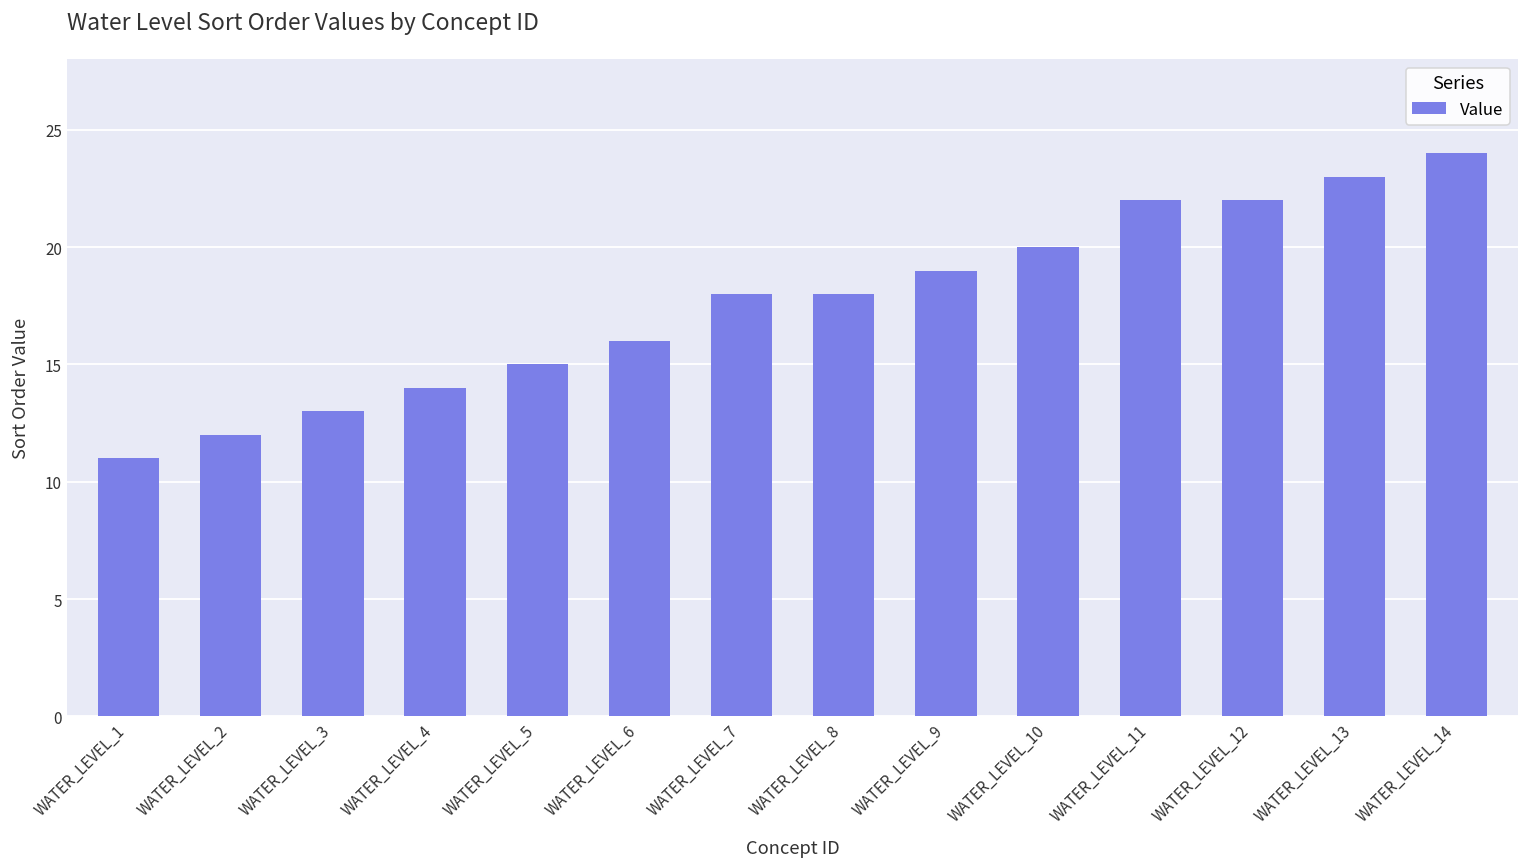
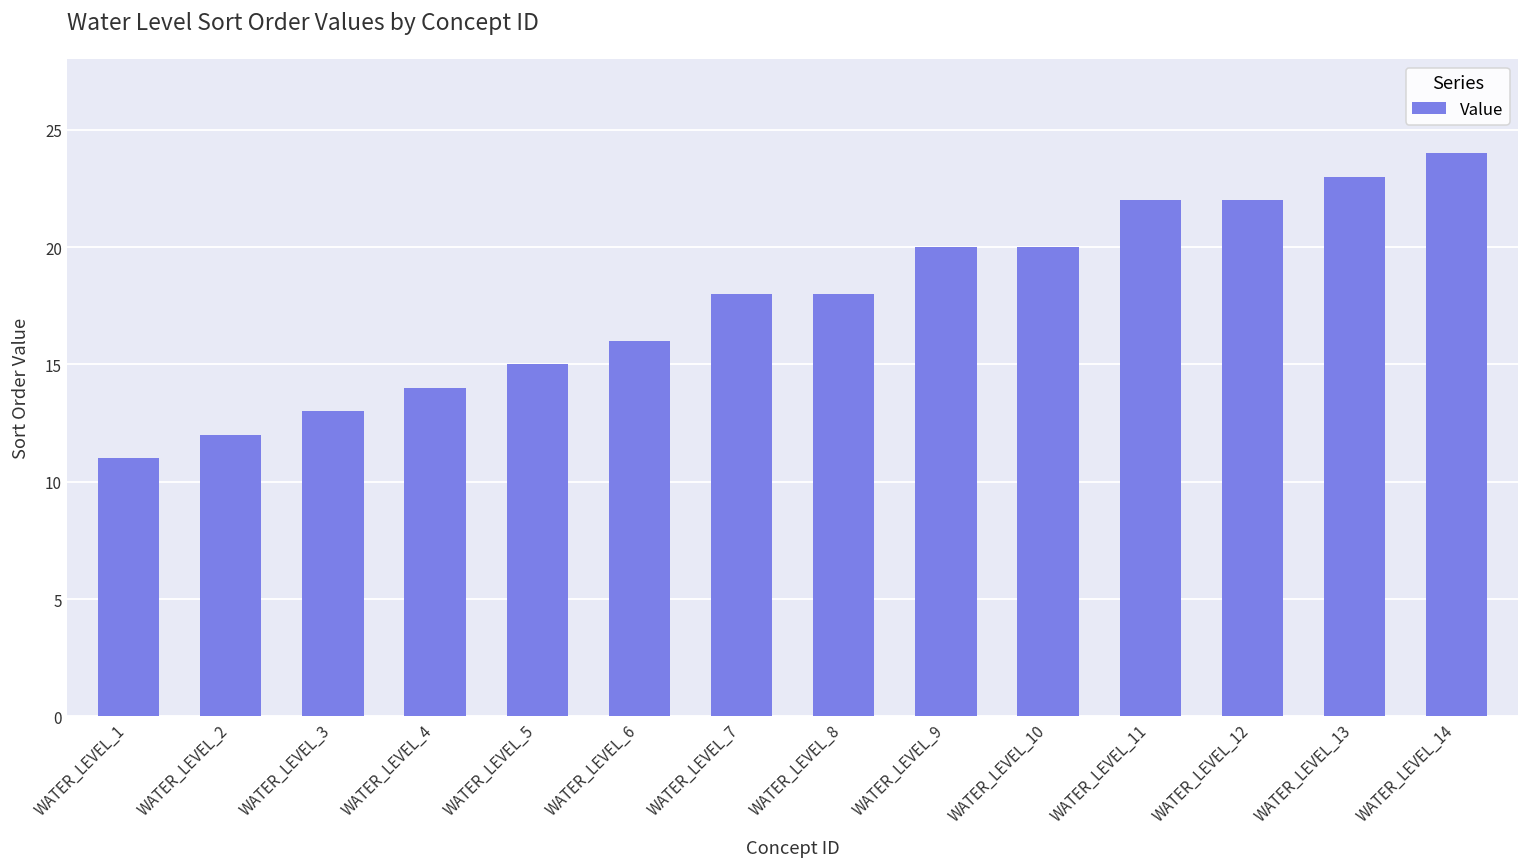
WATER_LEVEL_9: 19 -> 20
